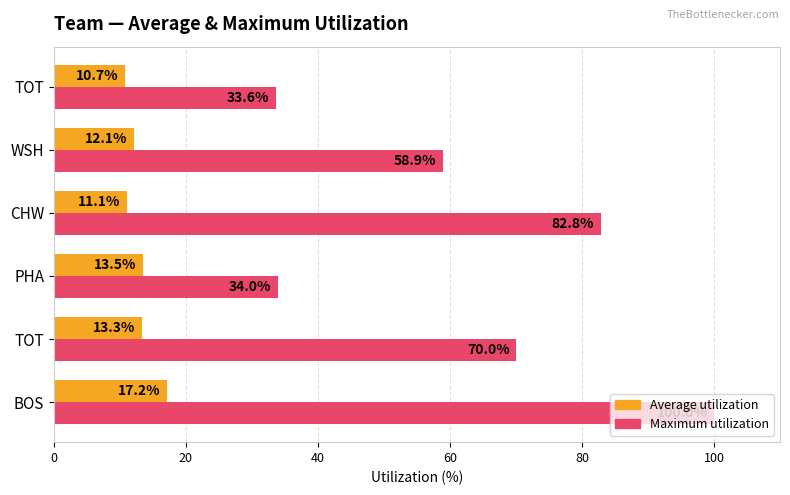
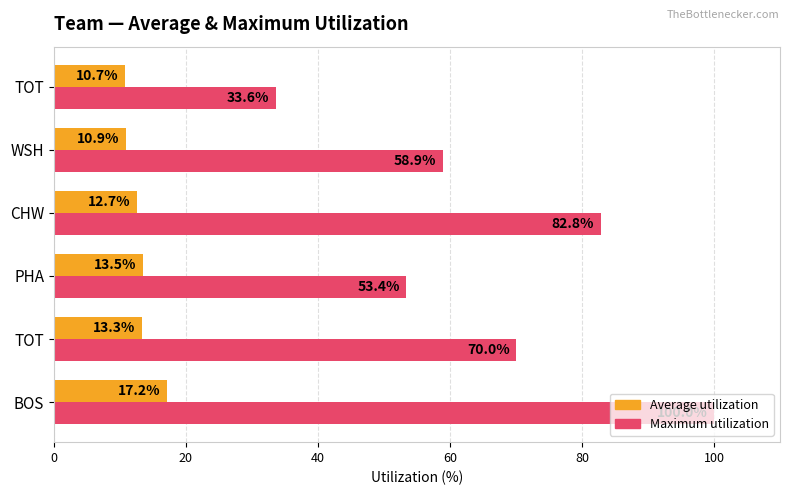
Average utilization, WSH: 12.1% -> 10.9%
Average utilization, CHW: 11.1% -> 12.7%
Maximum utilization, PHA: 34.0% -> 53.4%
